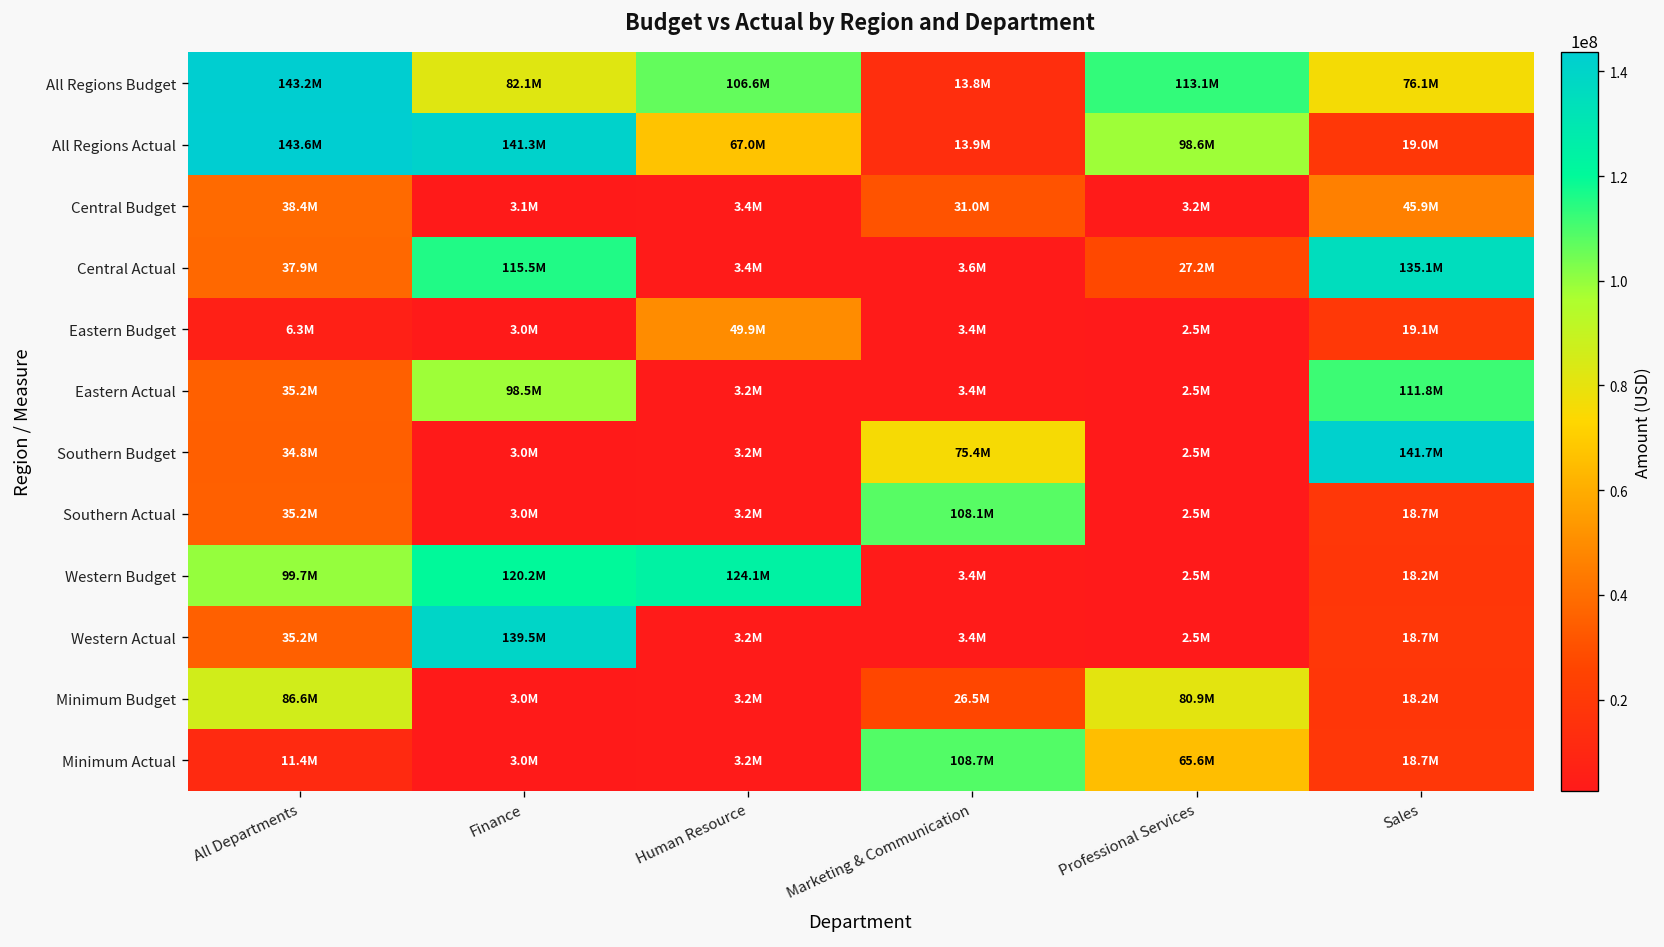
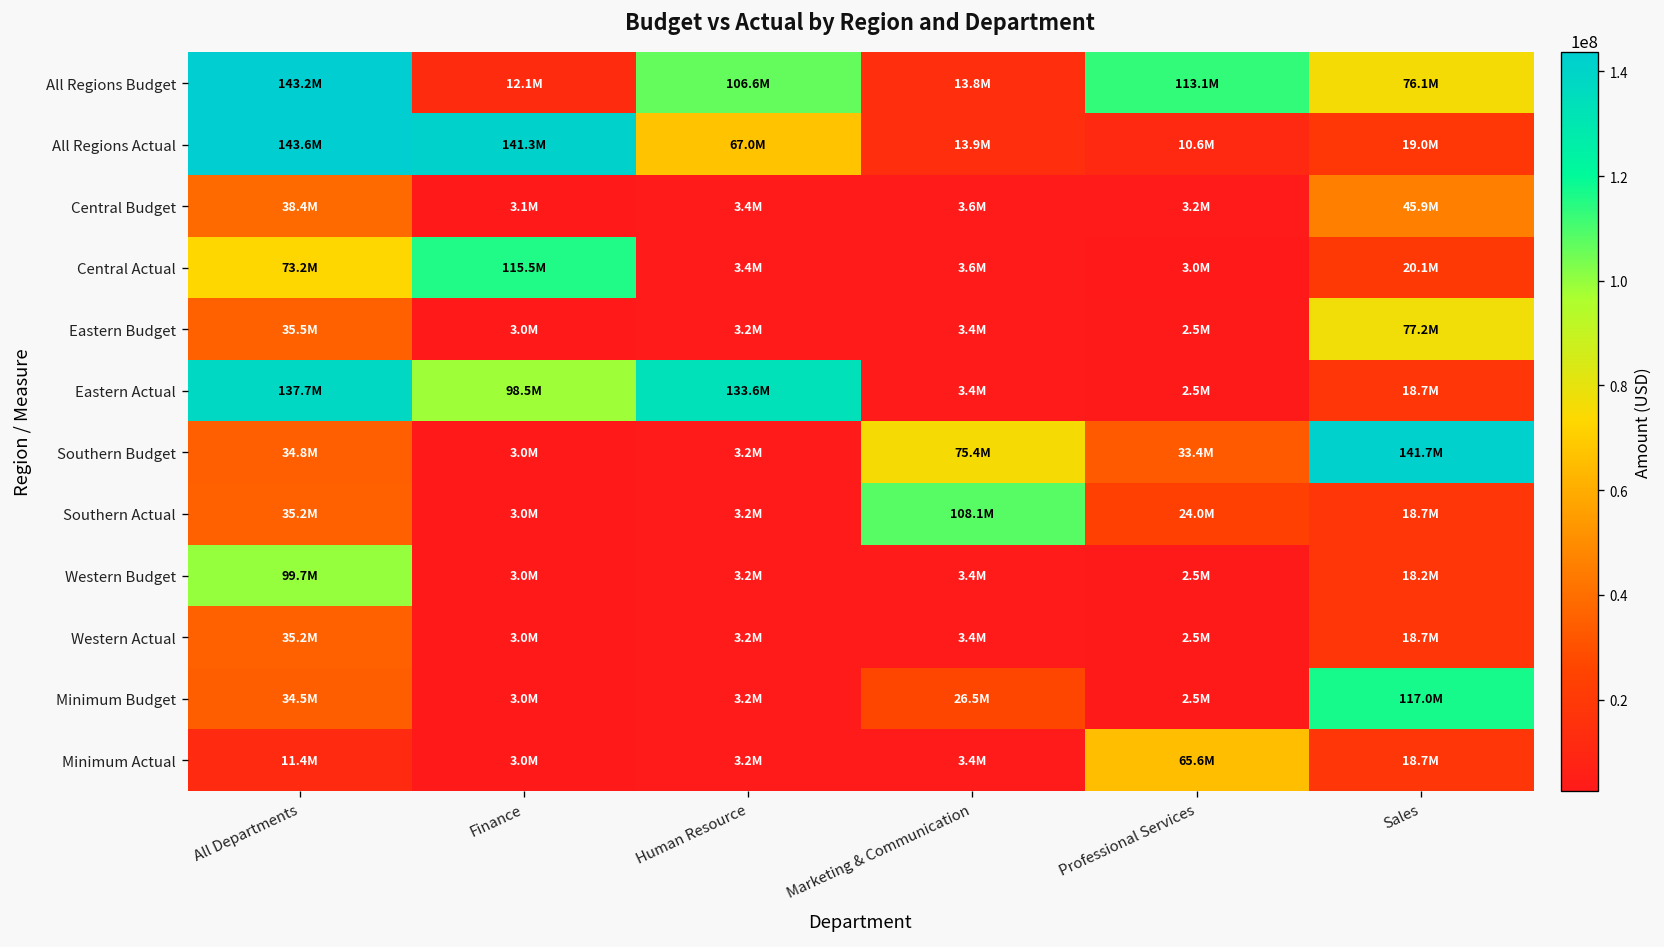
All Regions Budget, Finance: 82.1M -> 12.1M
All Regions Actual, Professional Services: 98.6M -> 10.6M
Central Budget, Marketing & Communication: 31.0M -> 3.6M
Central Actual, All Departments: 37.9M -> 73.2M
Central Actual, Professional Services: 27.2M -> 3.0M
Central Actual, Sales: 135.1M -> 20.1M
Eastern Budget, All Departments: 6.3M -> 35.5M
Eastern Budget, Human Resource: 49.9M -> 3.2M
Eastern Budget, Sales: 19.1M -> 77.2M
Eastern Actual, All Departments: 35.2M -> 137.7M
Eastern Actual, Human Resource: 3.2M -> 133.6M
Eastern Actual, Sales: 111.8M -> 18.7M
Southern Budget, Professional Services: 2.5M -> 33.4M
Southern Actual, Professional Services: 2.5M -> 24.0M
Western Budget, Finance: 120.2M -> 3.0M
Western Budget, Human Resource: 124.1M -> 3.2M
Western Actual, Finance: 139.5M -> 3.0M
Minimum Budget, All Departments: 86.6M -> 34.5M
Minimum Budget, Professional Services: 80.9M -> 2.5M
Minimum Budget, Sales: 18.2M -> 117.0M
Minimum Actual, Marketing & Communication: 108.7M -> 3.4M
